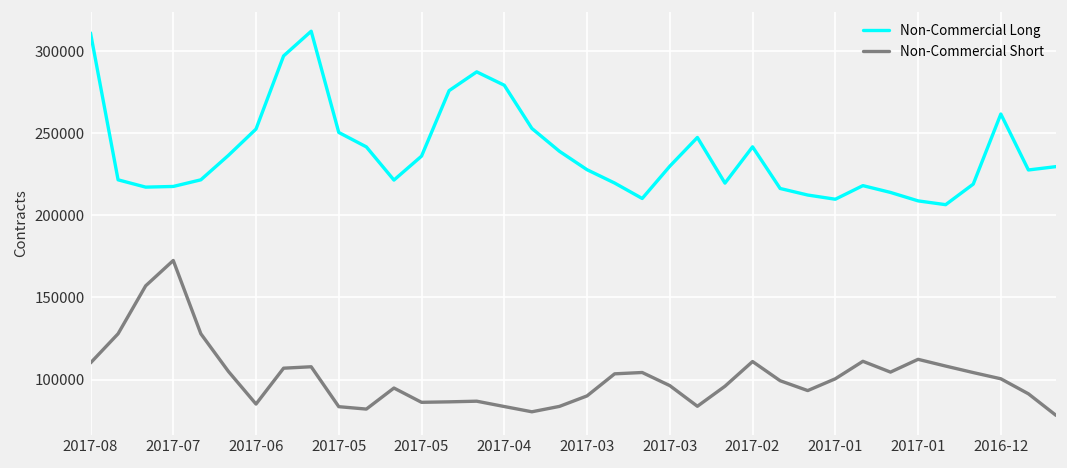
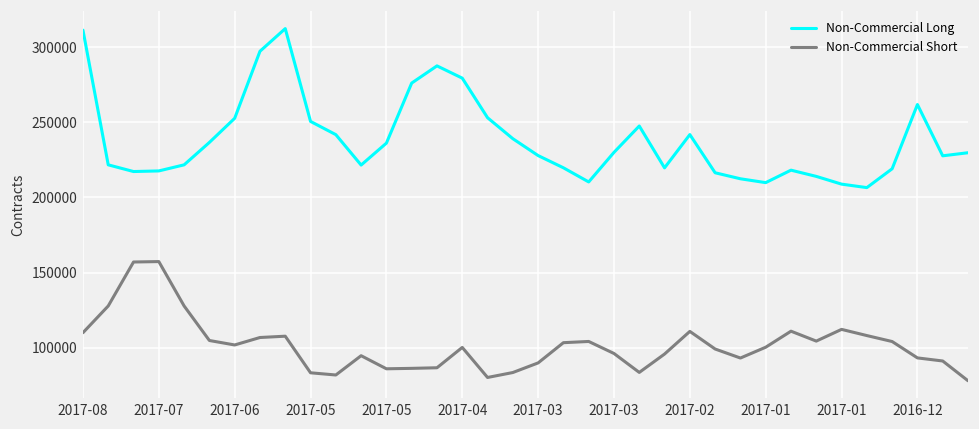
Non-Commercial Short, 2017-07: 173000 -> 157000
Non-Commercial Short, 2017-06: 85000 -> 102000
Non-Commercial Short, 2017-04: 84000 -> 100000
Non-Commercial Short, 2016-12: 100000 -> 93000
